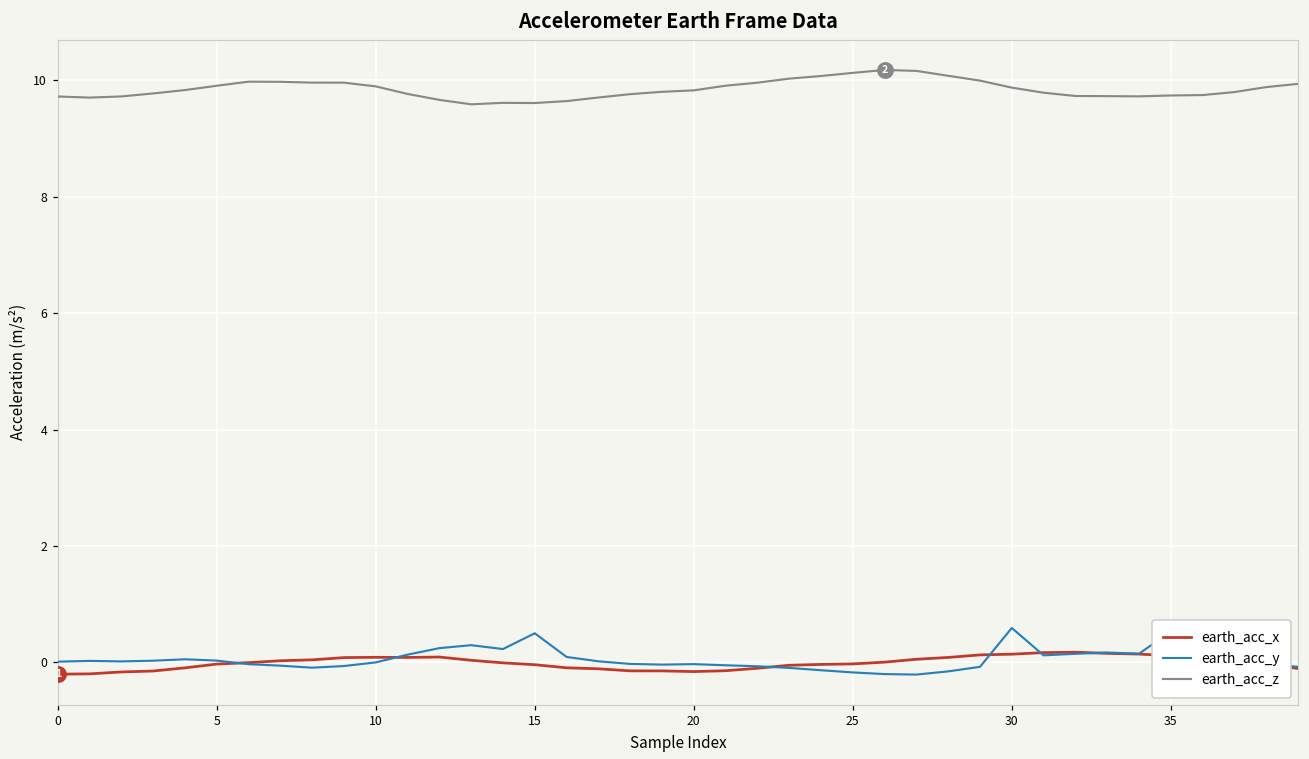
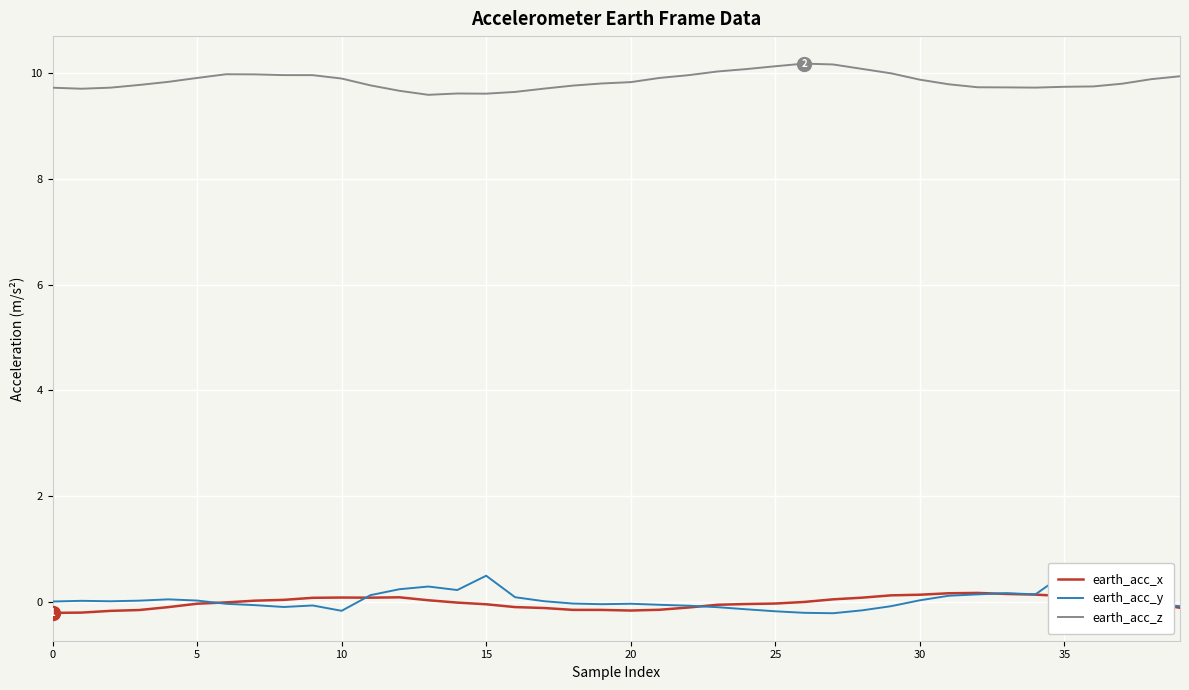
earth_acc_y, 10: 0.0 -> -0.2
earth_acc_y, 30: 0.6 -> 0.0
